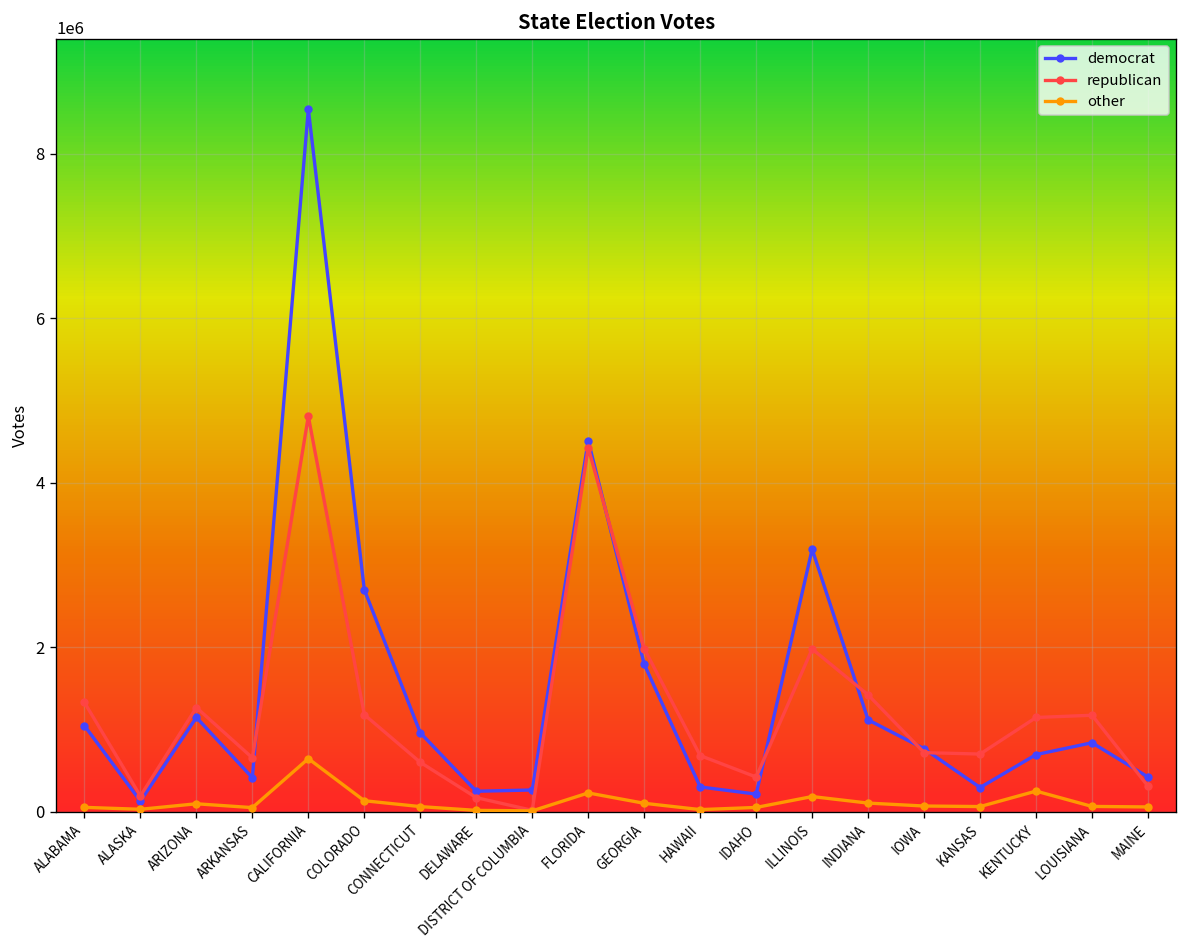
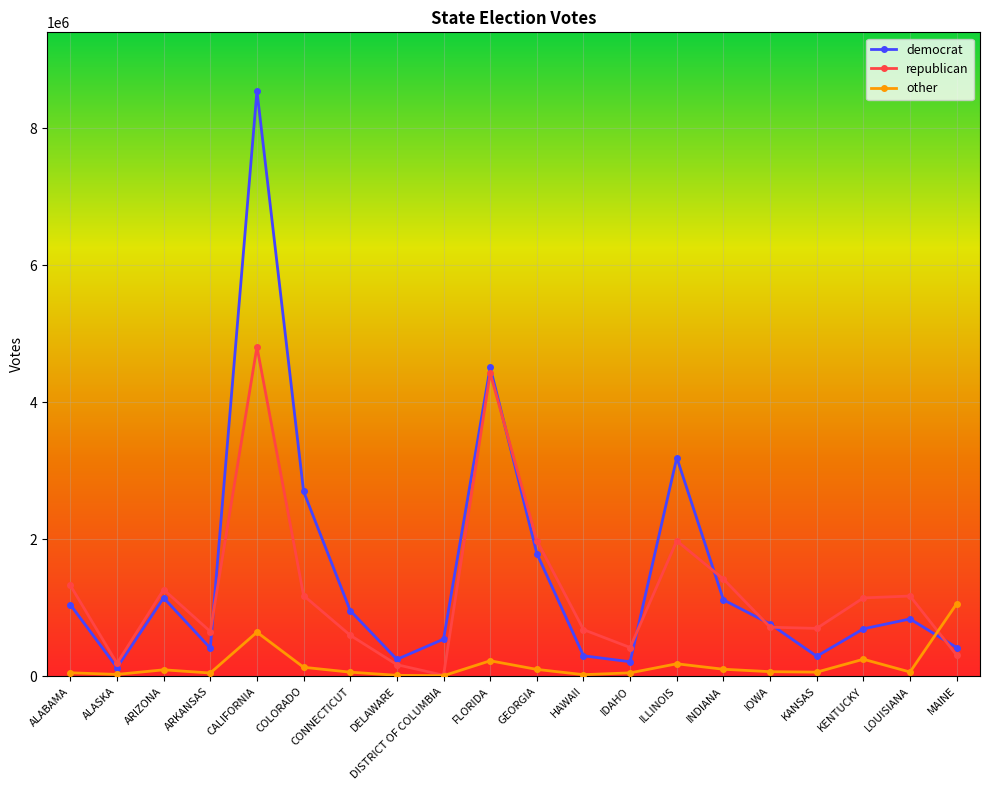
democrat, DISTRICT OF COLUMBIA: 300000 -> 500000
other, MAINE: 100000 -> 1100000
